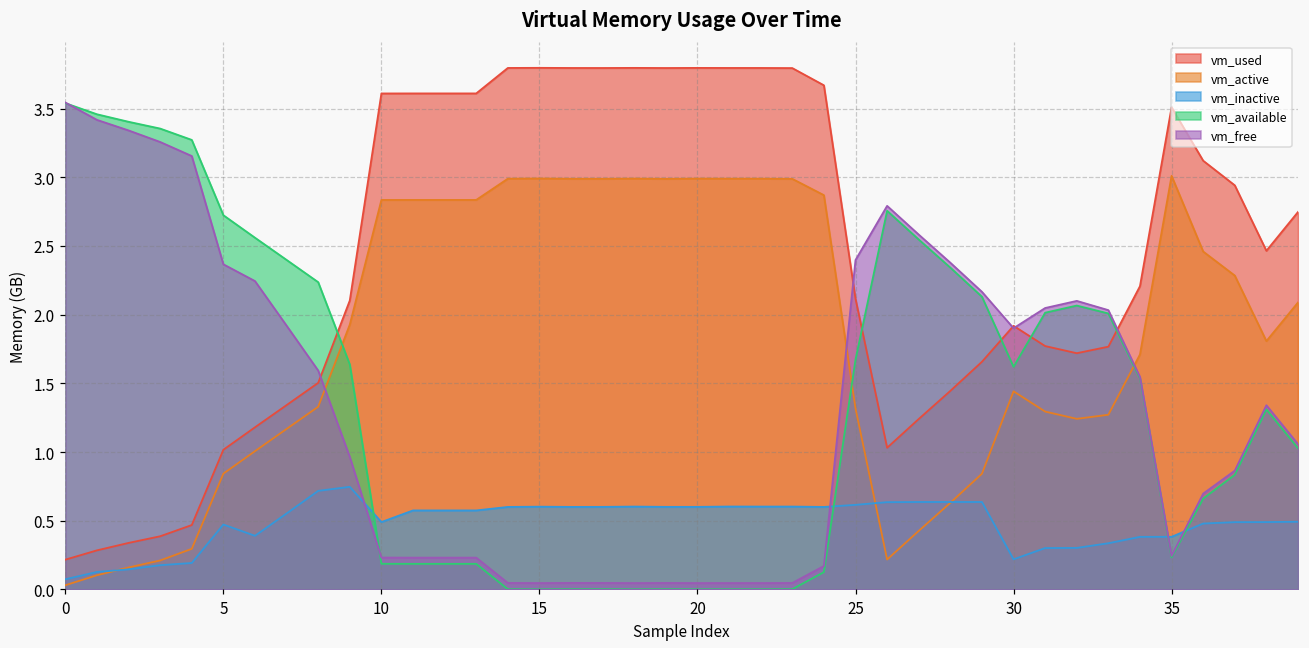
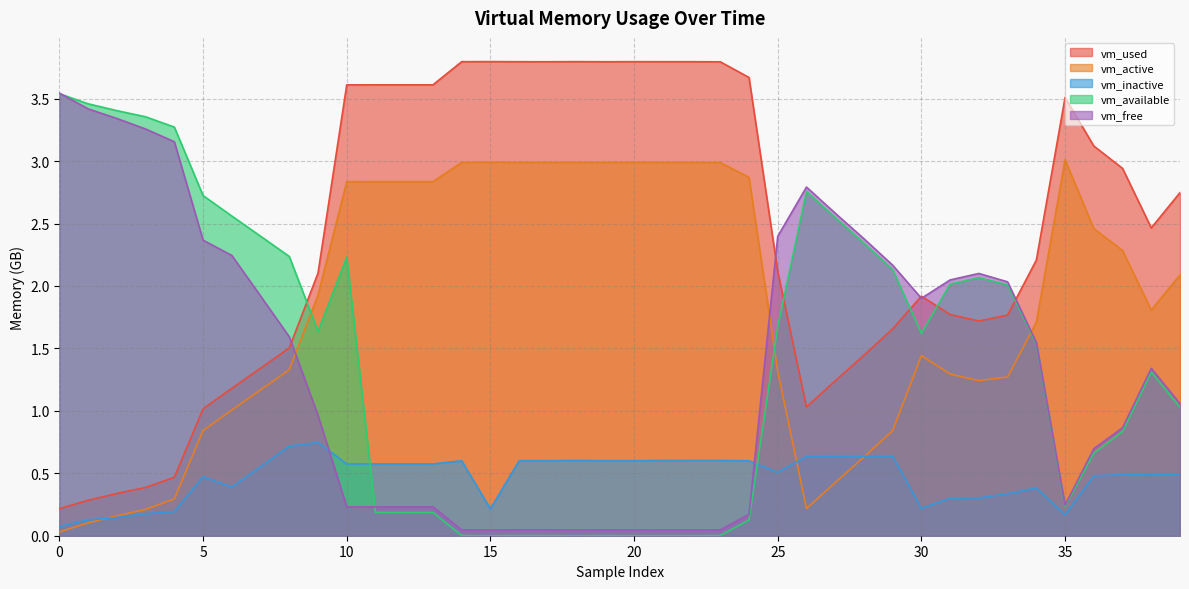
vm_inactive, 10: 0.49 -> 0.57
vm_available, 10: 0.19 -> 2.23
vm_inactive, 15: 0.60 -> 0.22
vm_inactive, 25: 0.62 -> 0.51
vm_inactive, 35: 0.38 -> 0.17
